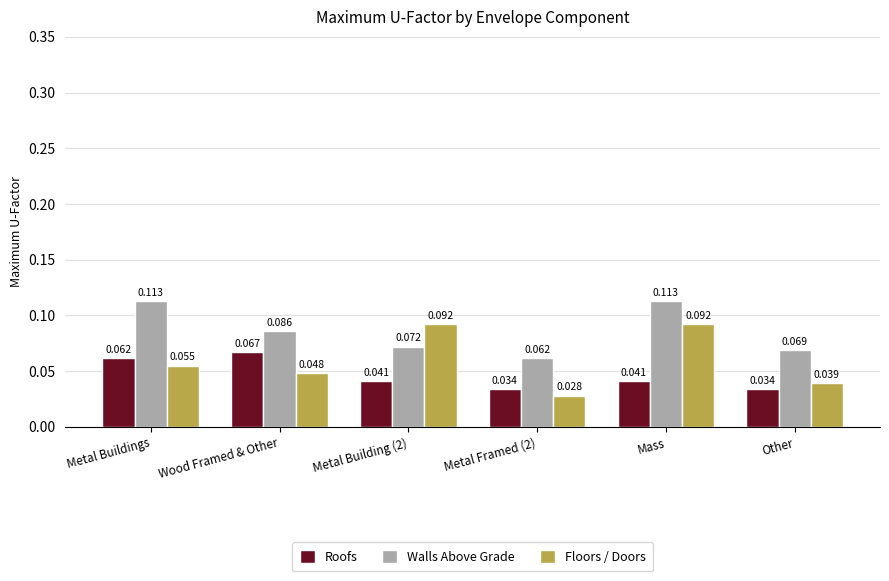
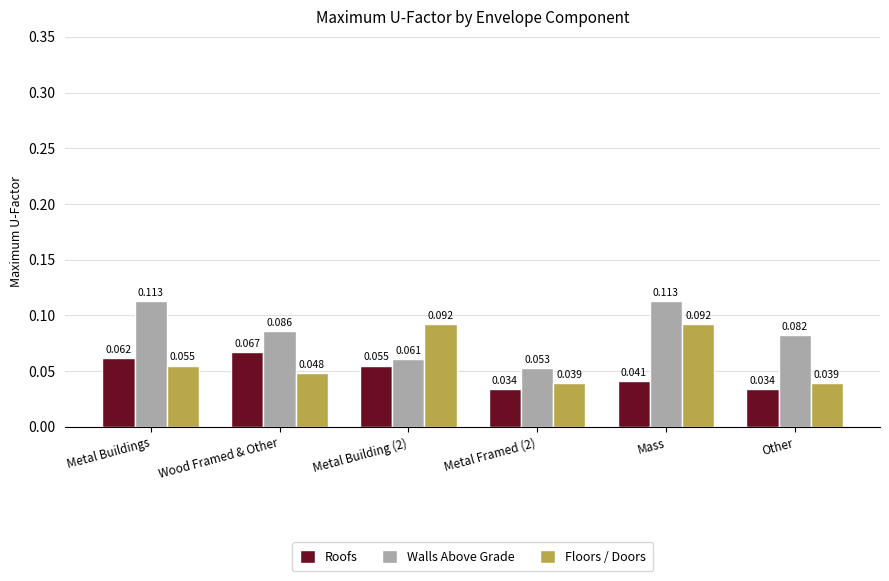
Roofs, Metal Building (2): 0.041 -> 0.055
Walls Above Grade, Metal Building (2): 0.072 -> 0.061
Walls Above Grade, Metal Framed (2): 0.062 -> 0.053
Floors / Doors, Metal Framed (2): 0.028 -> 0.039
Walls Above Grade, Other: 0.069 -> 0.082
